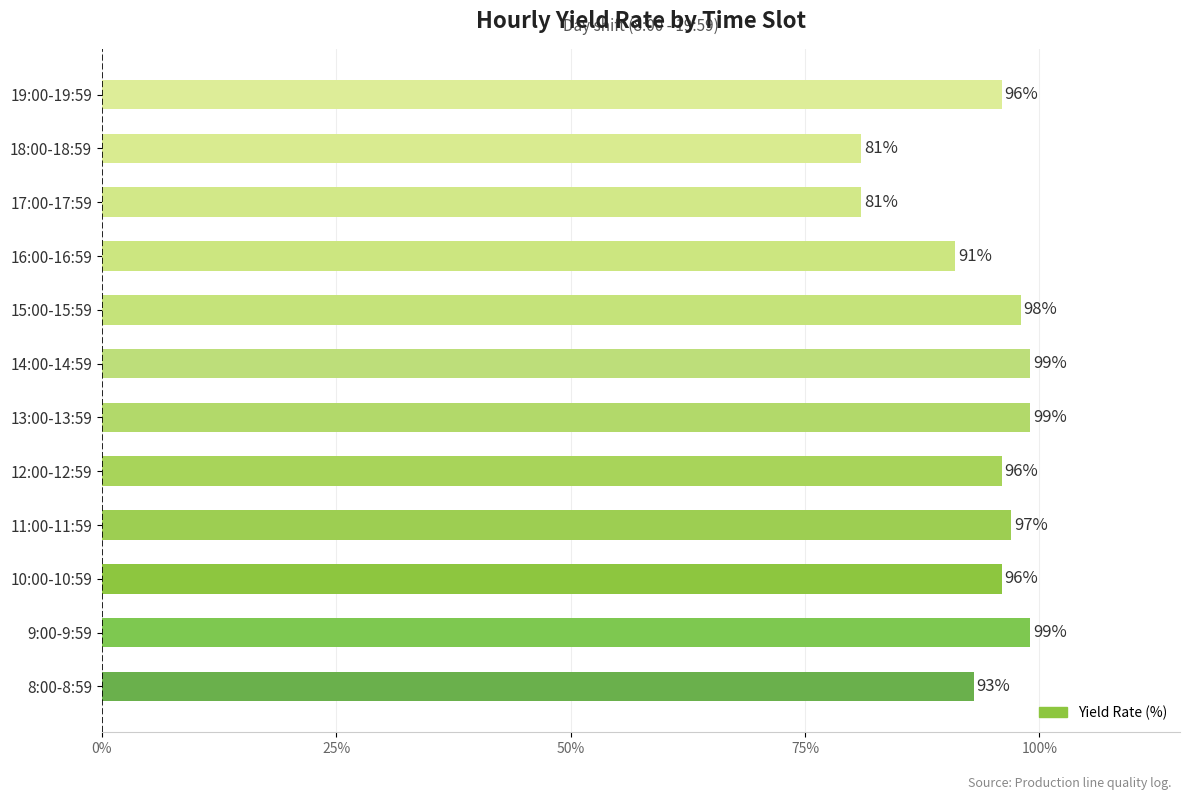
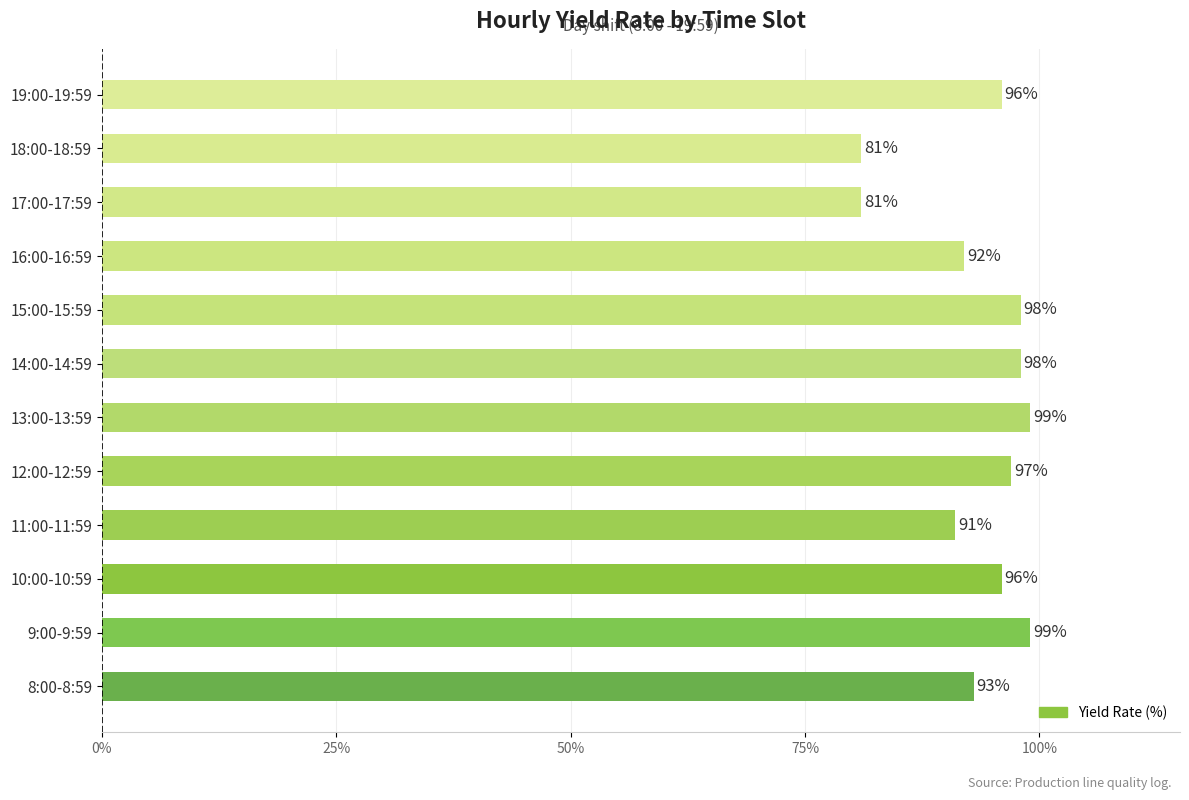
16:00-16:59: 91% -> 92%
14:00-14:59: 99% -> 98%
12:00-12:59: 96% -> 97%
11:00-11:59: 97% -> 91%
